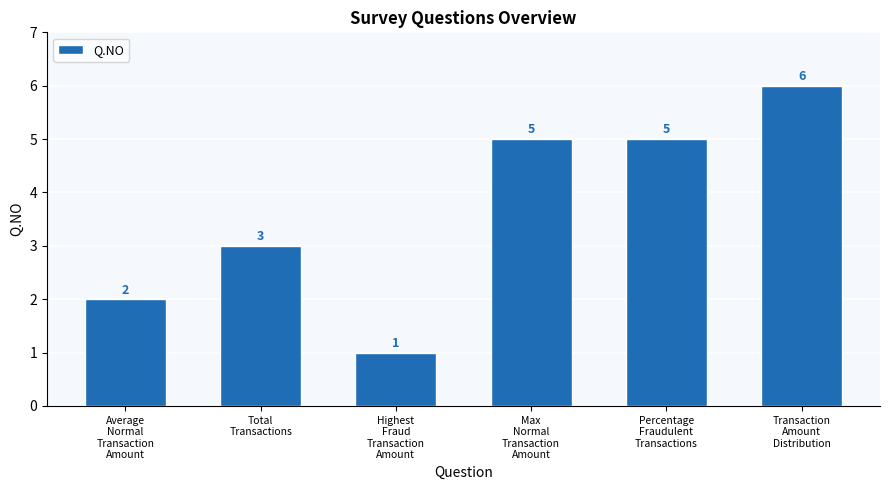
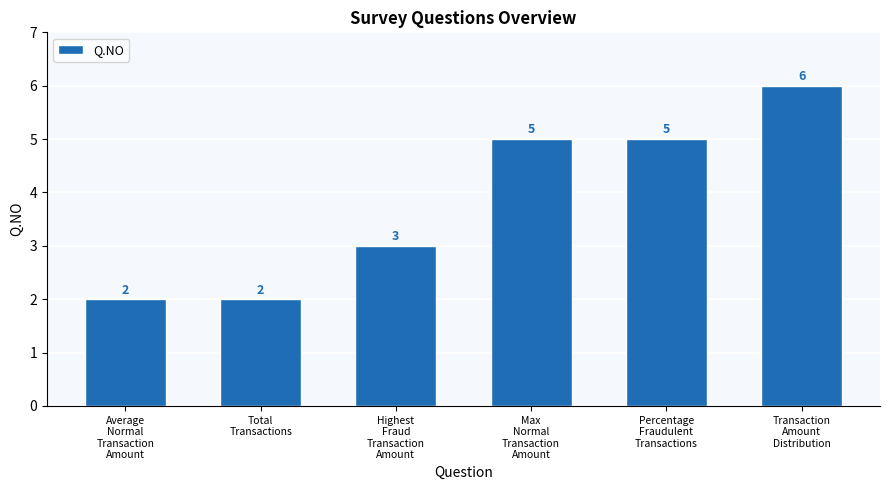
Total Transactions: 3 -> 2
Highest Fraud Transaction Amount: 1 -> 3
